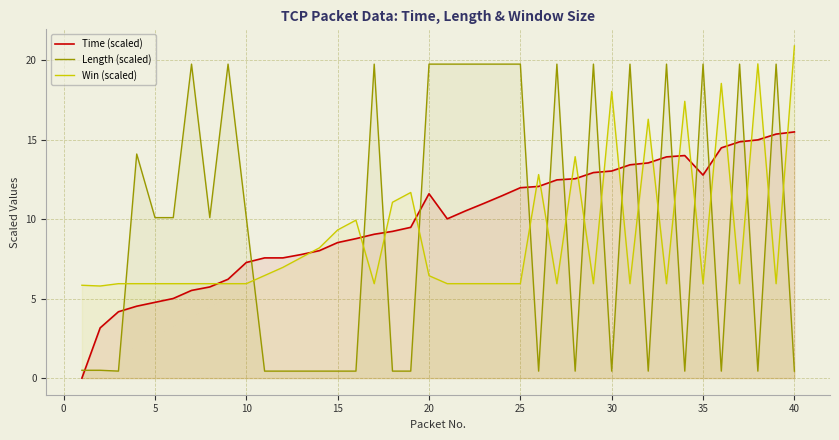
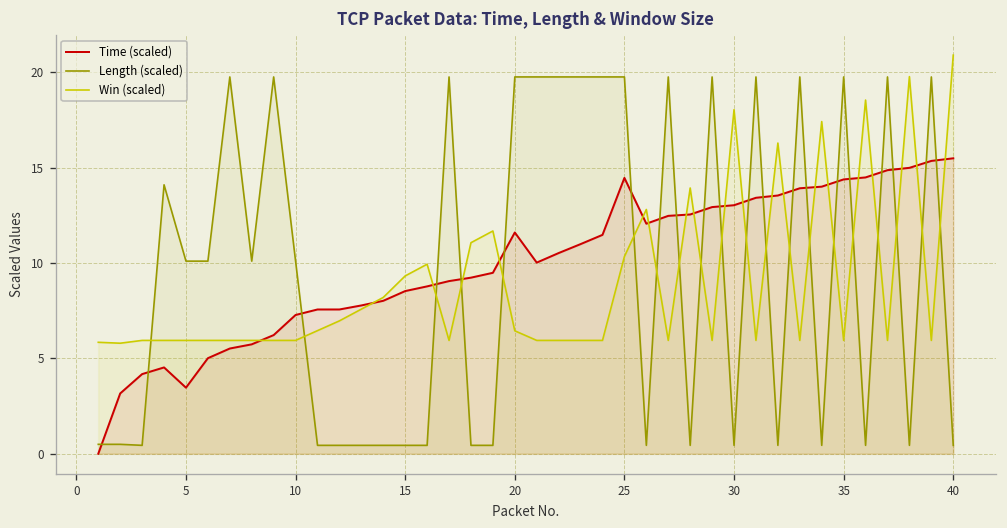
Time (scaled), 5: 4.8 -> 3.5
Time (scaled), 25: 12.0 -> 14.5
Win (scaled), 25: 5.9 -> 10.3
Time (scaled), 35: 12.8 -> 14.4
